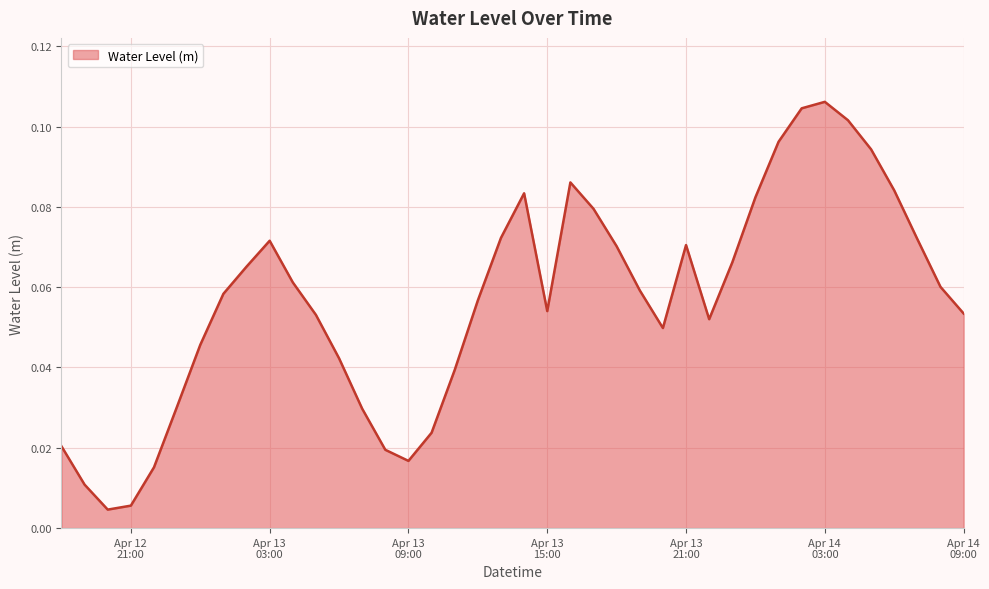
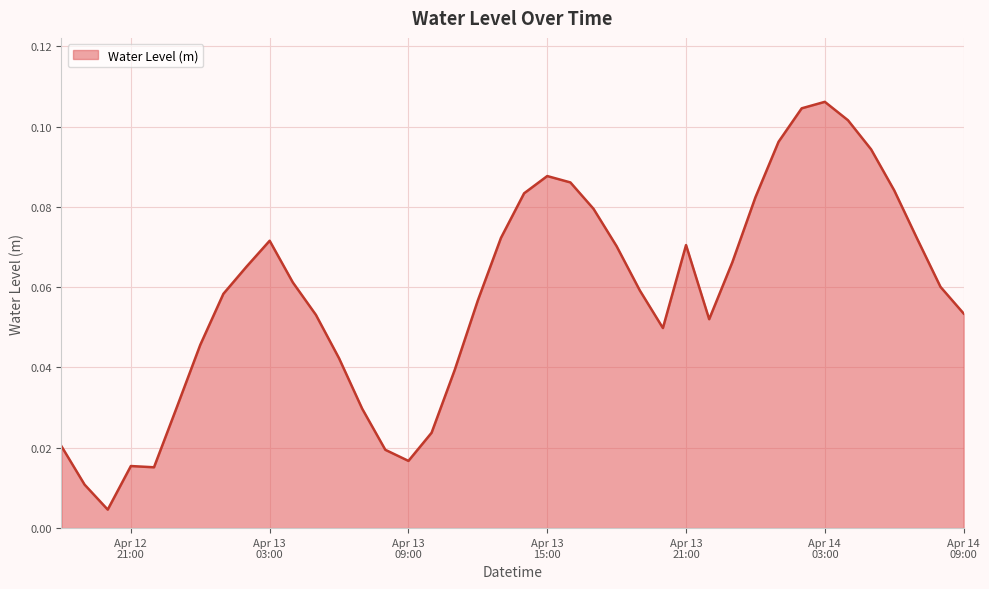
Apr 12 21:00: 0.006 -> 0.015
Apr 13 15:00: 0.054 -> 0.088
